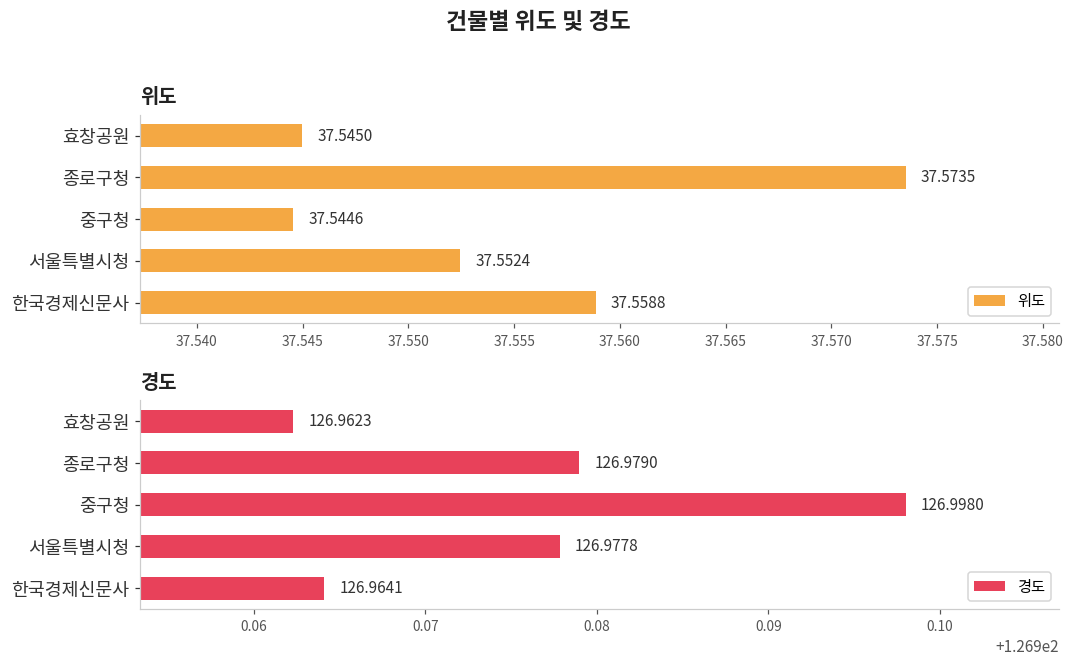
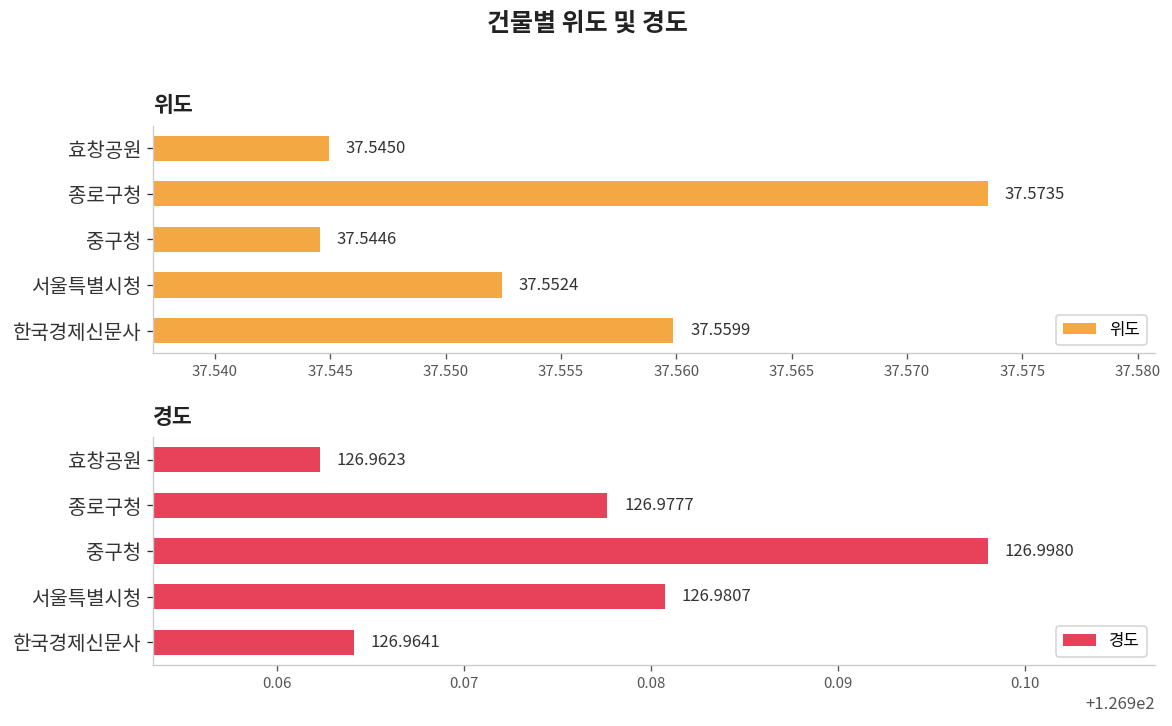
위도, 한국경제신문사: 37.5588 -> 37.5599
경도, 종로구청: 126.9790 -> 126.9777
경도, 서울특별시청: 126.9778 -> 126.9807
